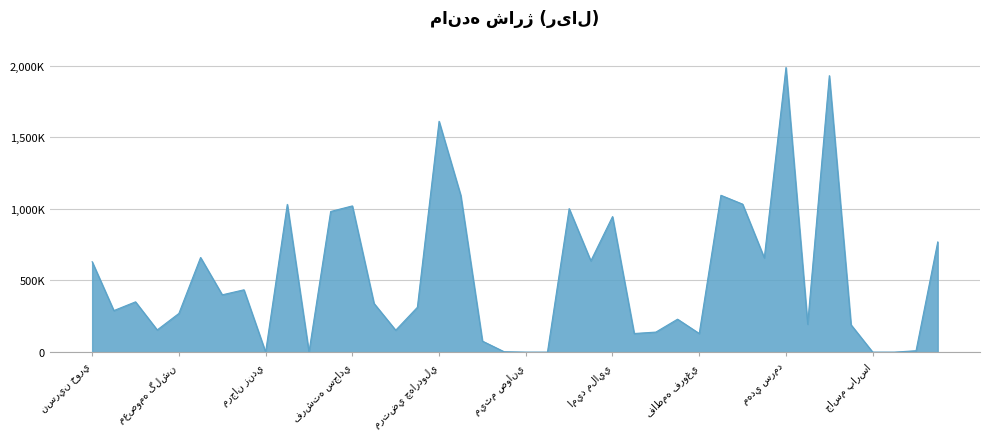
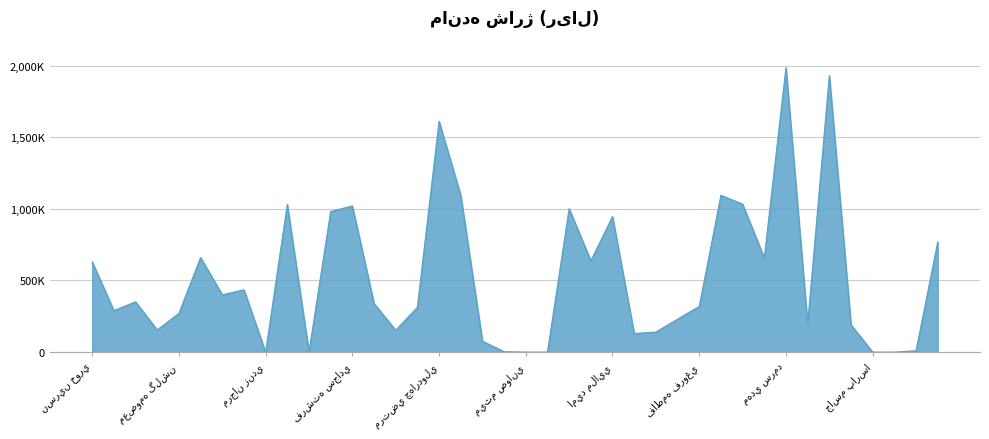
فاطمه فروغي: 130,000 -> 320,000
